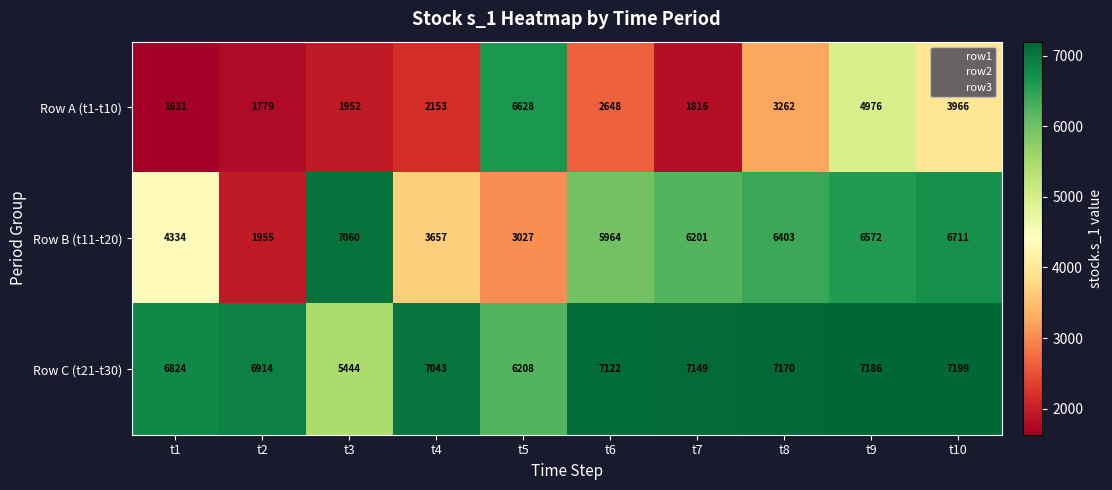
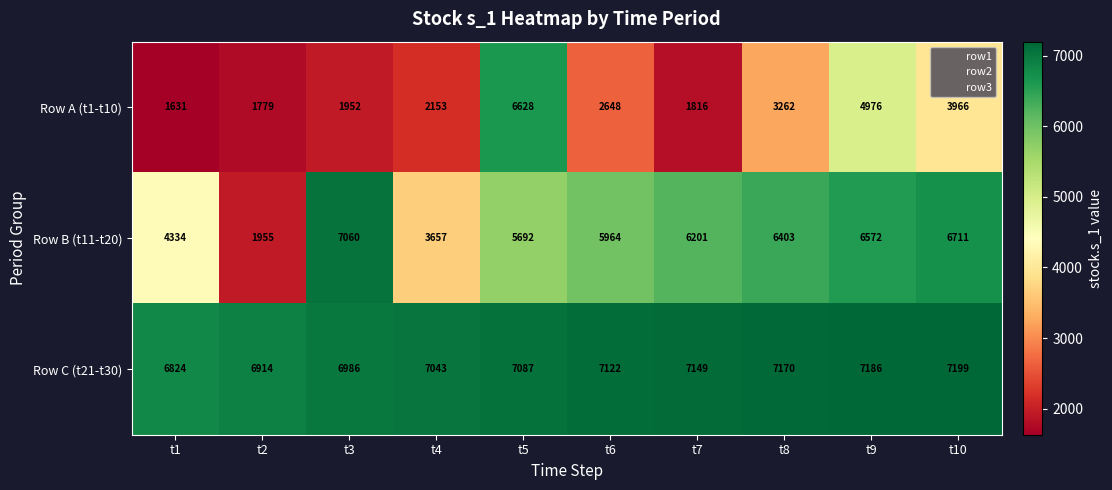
Row B (t11-t20), t5: 3027 -> 5692
Row C (t21-t30), t3: 5444 -> 6986
Row C (t21-t30), t5: 6208 -> 7087
